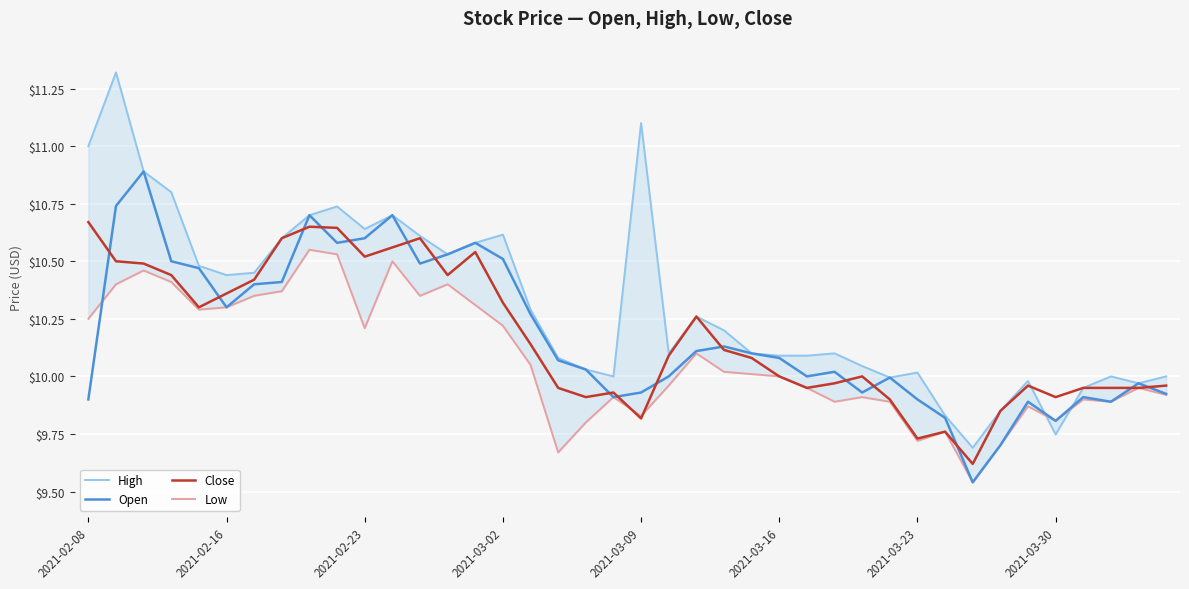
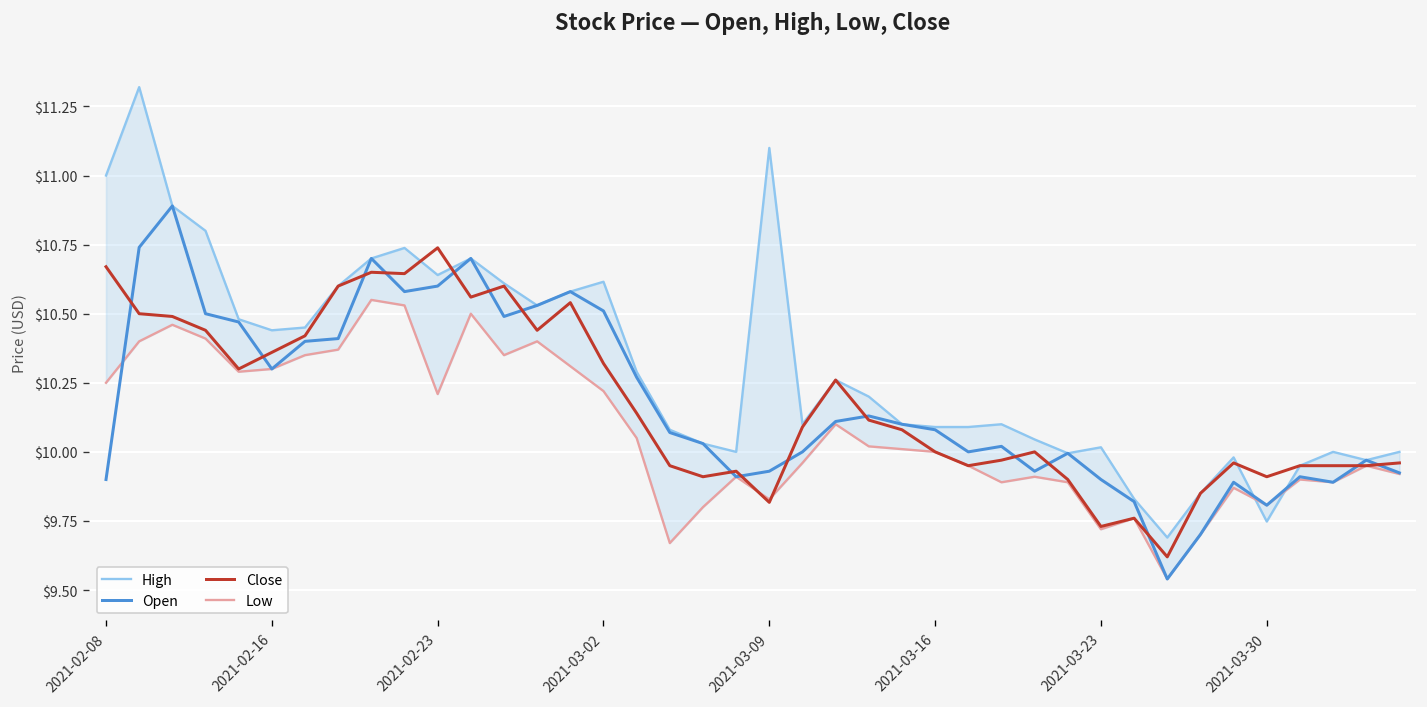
Close, 2021-02-23: $10.52 -> $10.74
